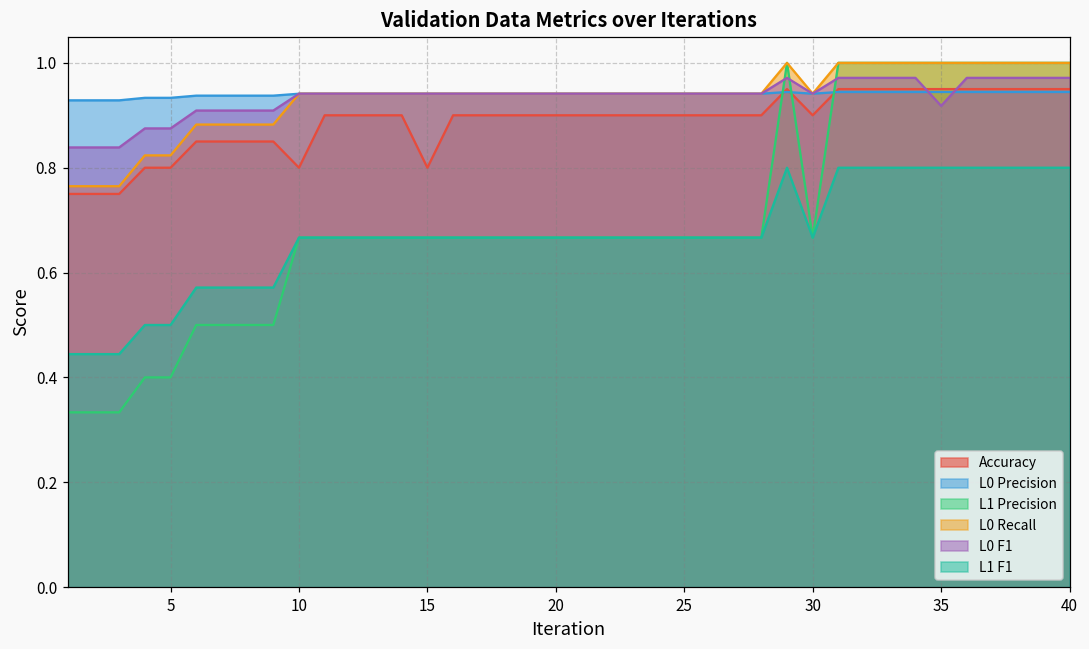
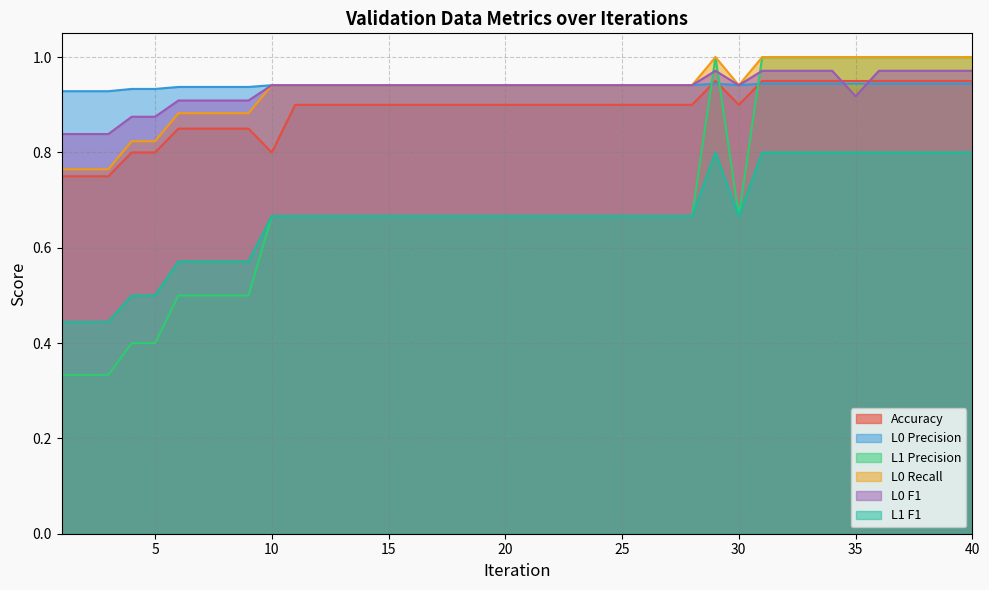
Accuracy, 15: 0.8 -> 0.9
